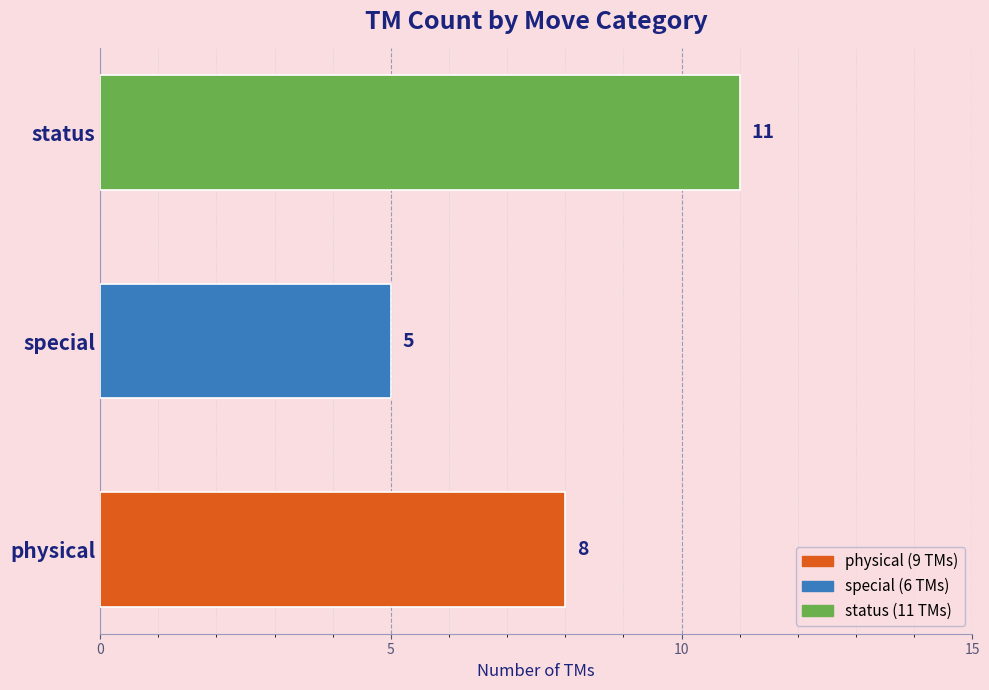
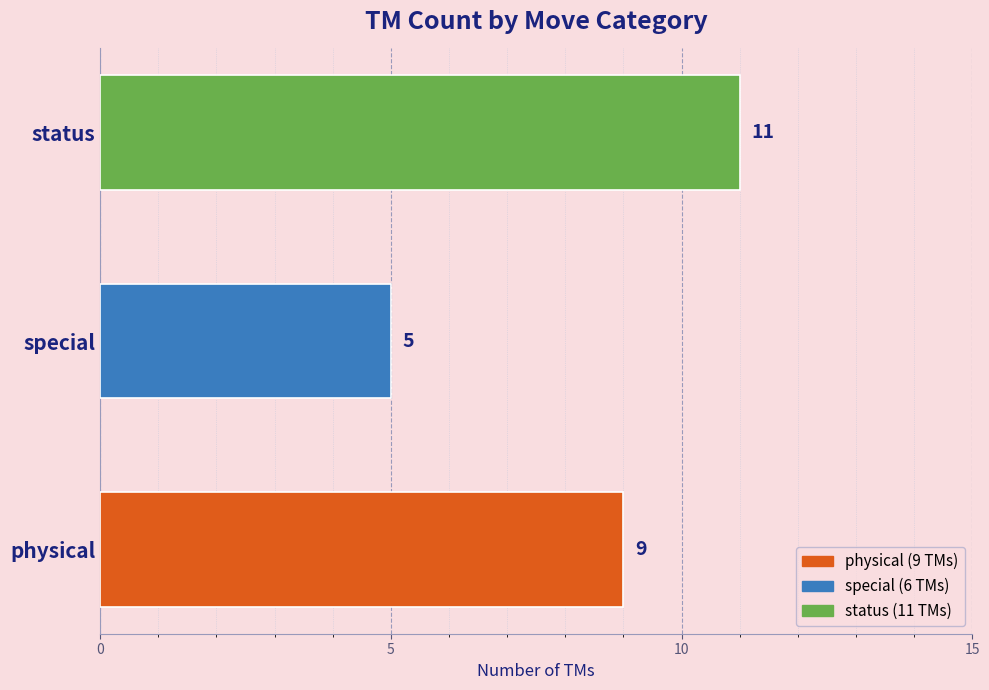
physical: 8 -> 9
